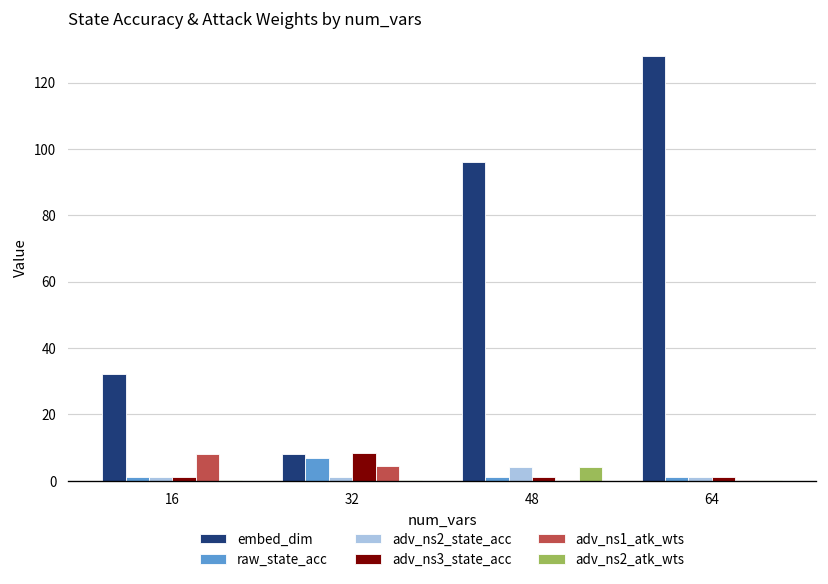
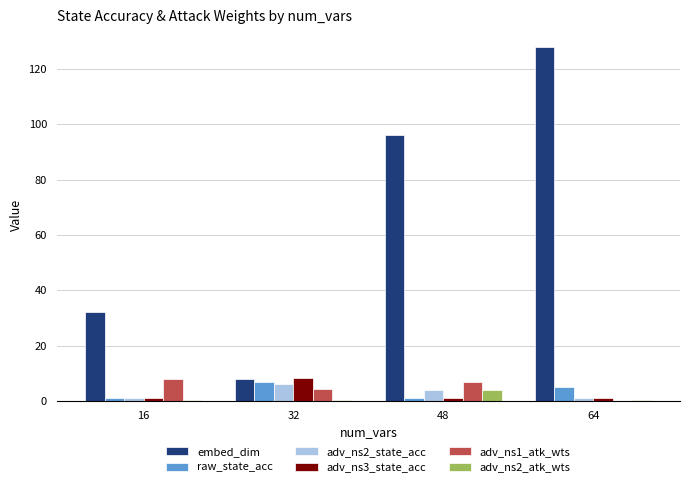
adv_ns2_state_acc, 32: 1 -> 6
adv_ns1_atk_wts, 48: 0 -> 7
raw_state_acc, 64: 1 -> 5
